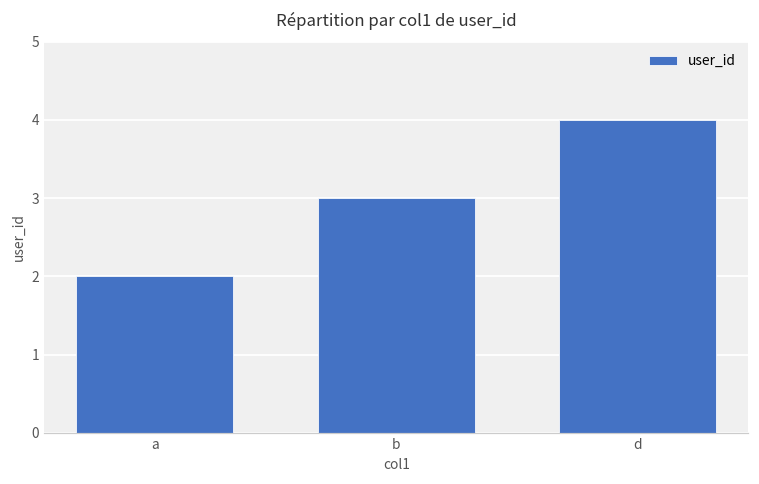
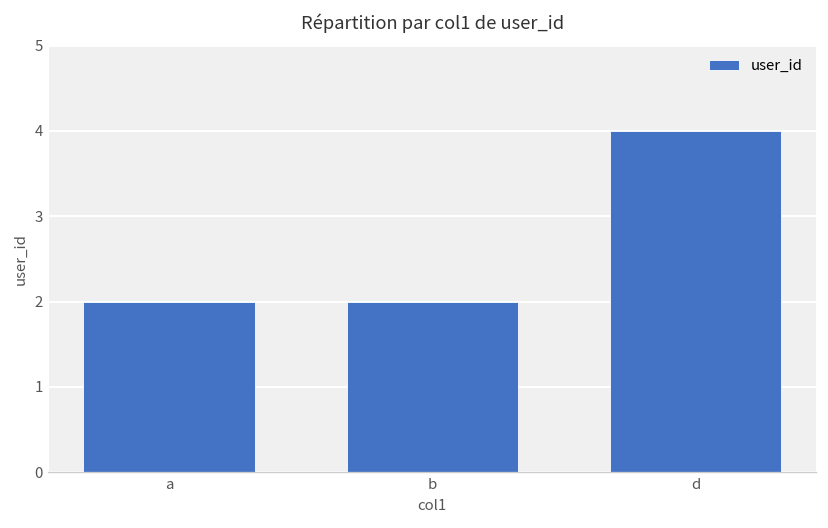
b: 3 -> 2
